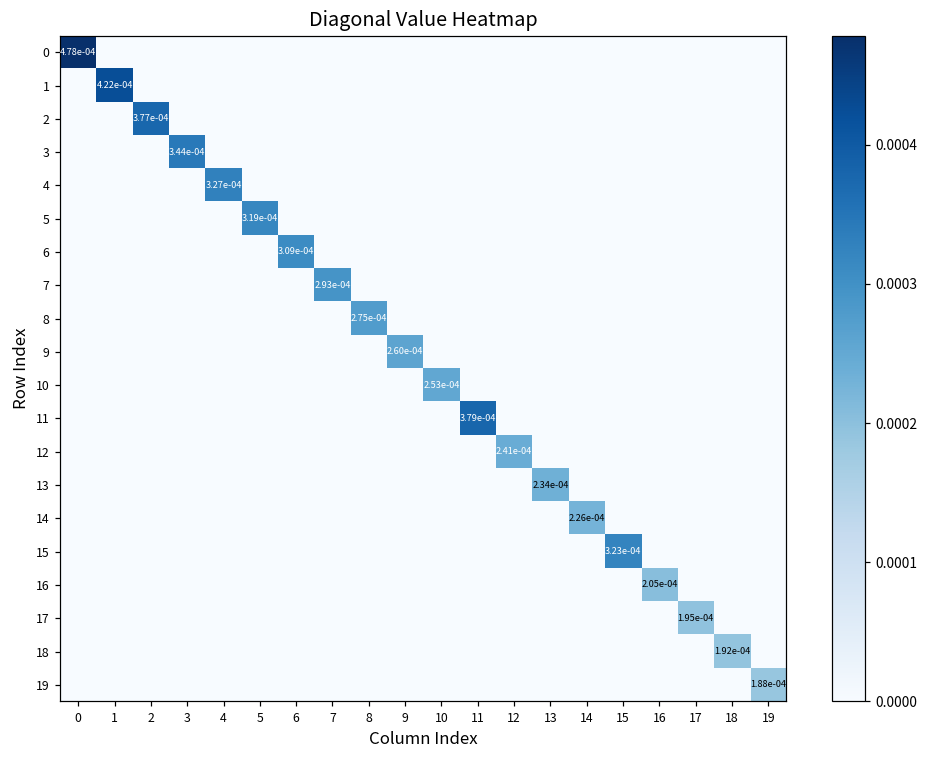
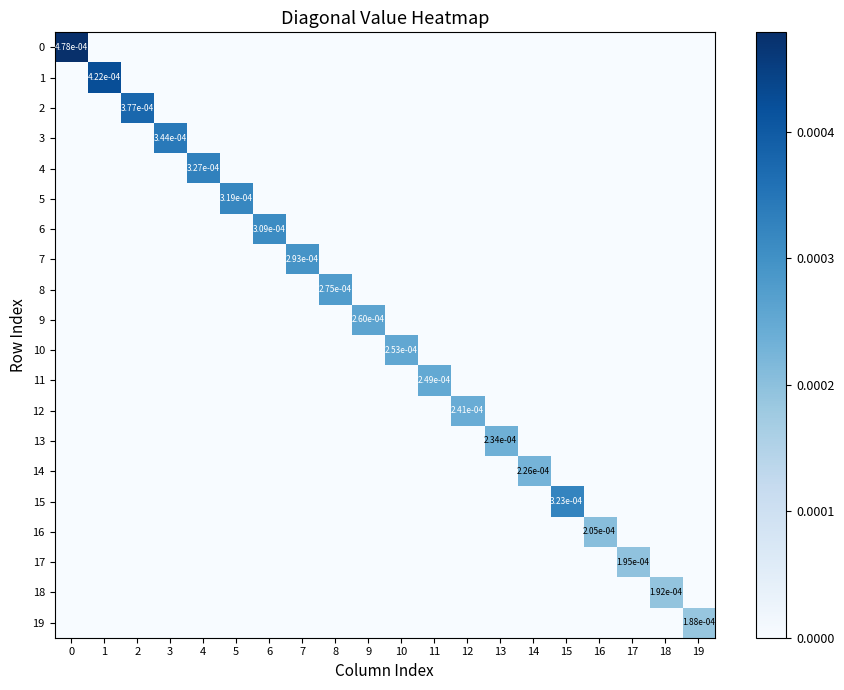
11, 11: 3.79e-04 -> 2.49e-04
